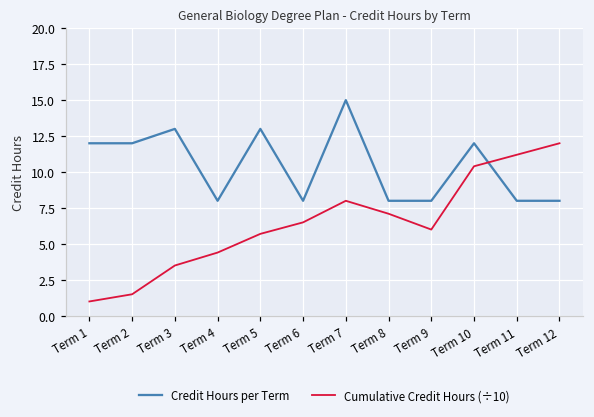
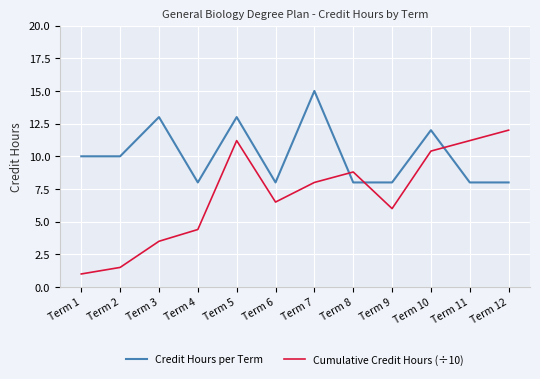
Credit Hours per Term, Term 1: 12 -> 10
Credit Hours per Term, Term 2: 12 -> 10
Cumulative Credit Hours (÷10), Term 5: 5.7 -> 11.2
Cumulative Credit Hours (÷10), Term 8: 7.1 -> 8.8
